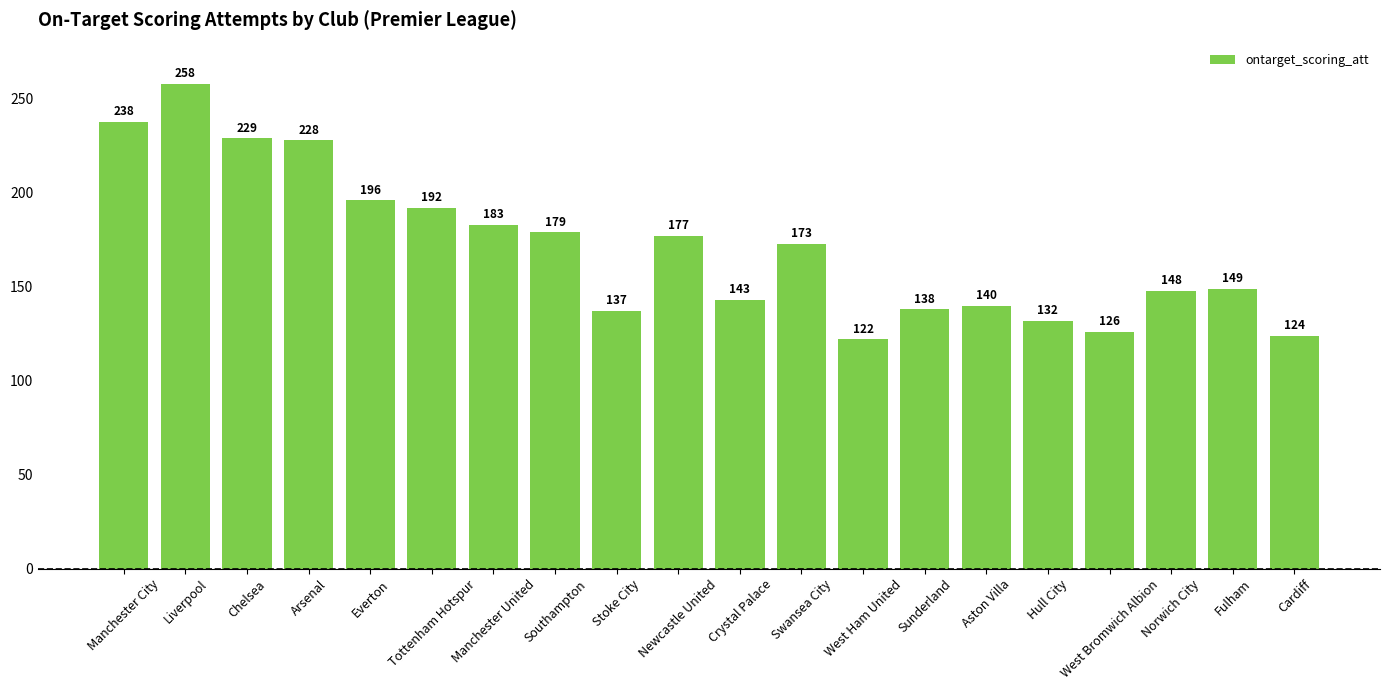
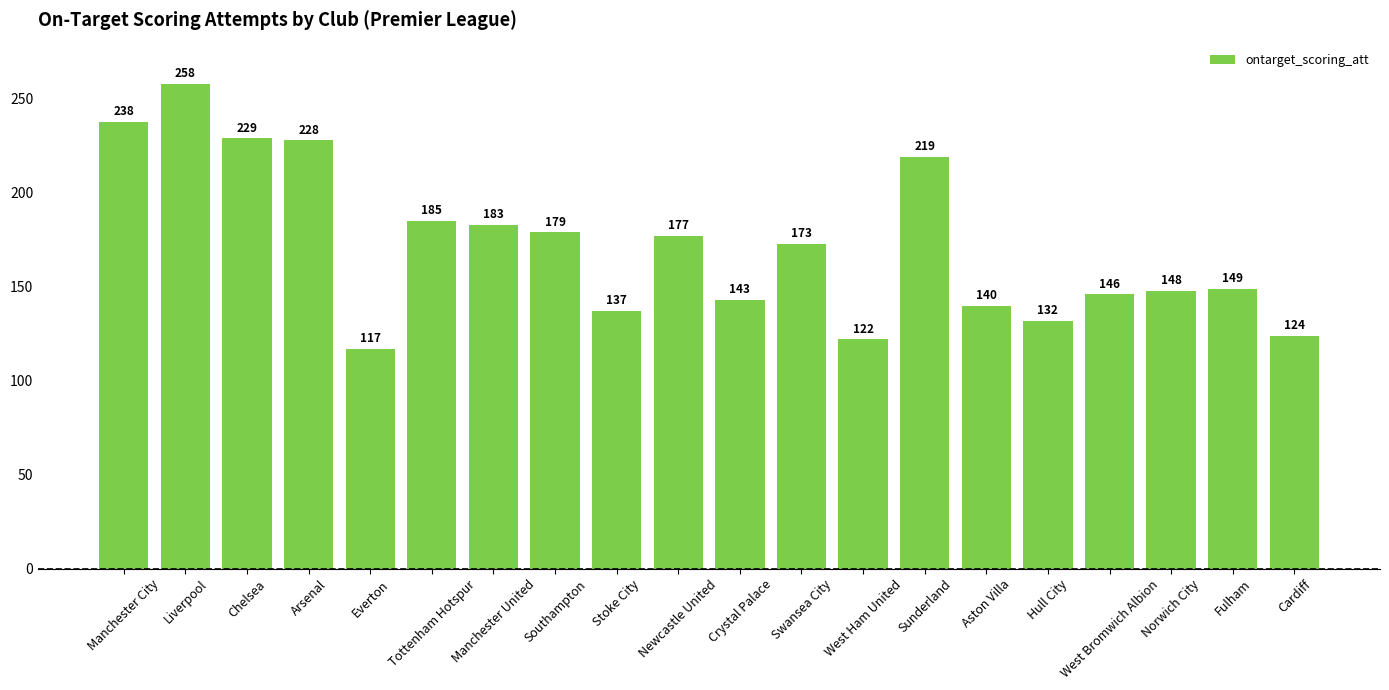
Everton: 196 -> 117
Tottenham Hotspur: 192 -> 185
Sunderland: 138 -> 219
West Bromwich Albion: 126 -> 146
